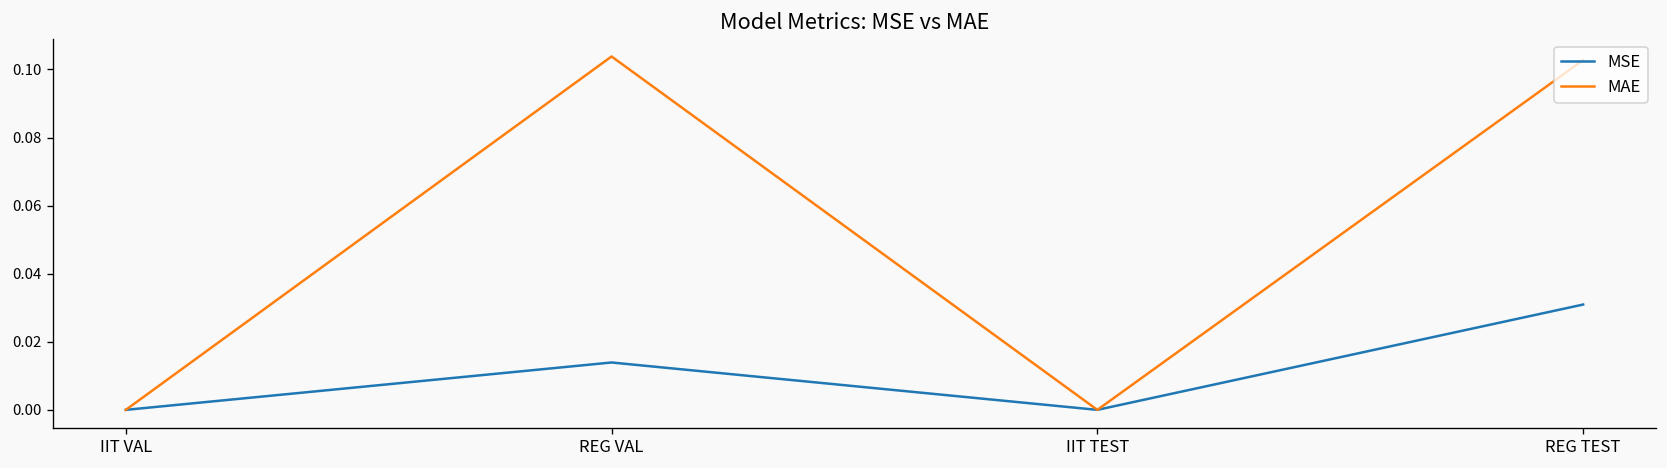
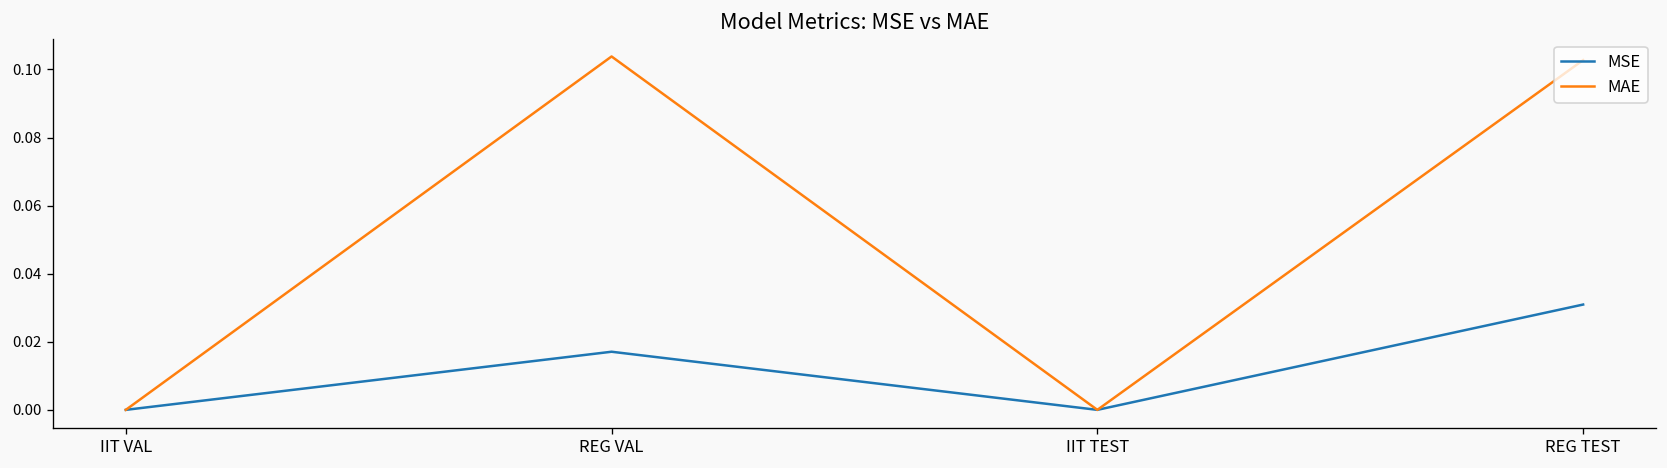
MSE, REG VAL: 0.014 -> 0.017
